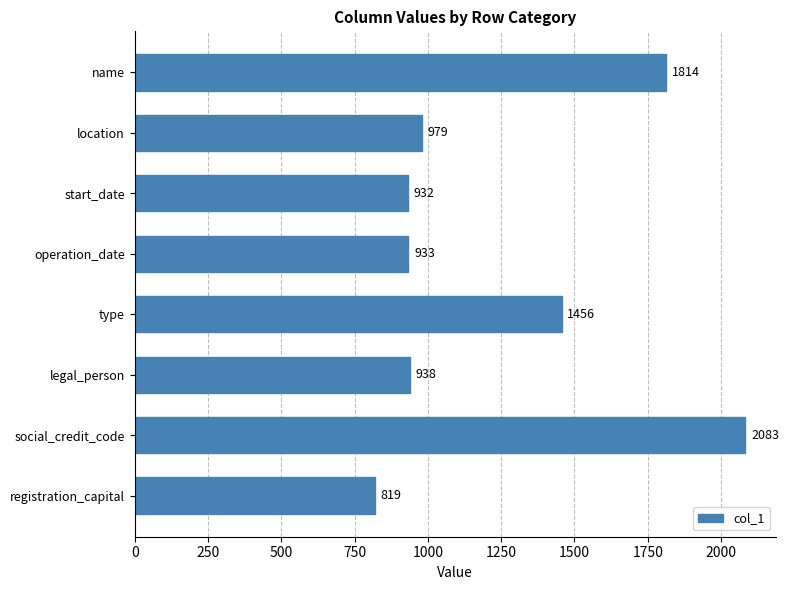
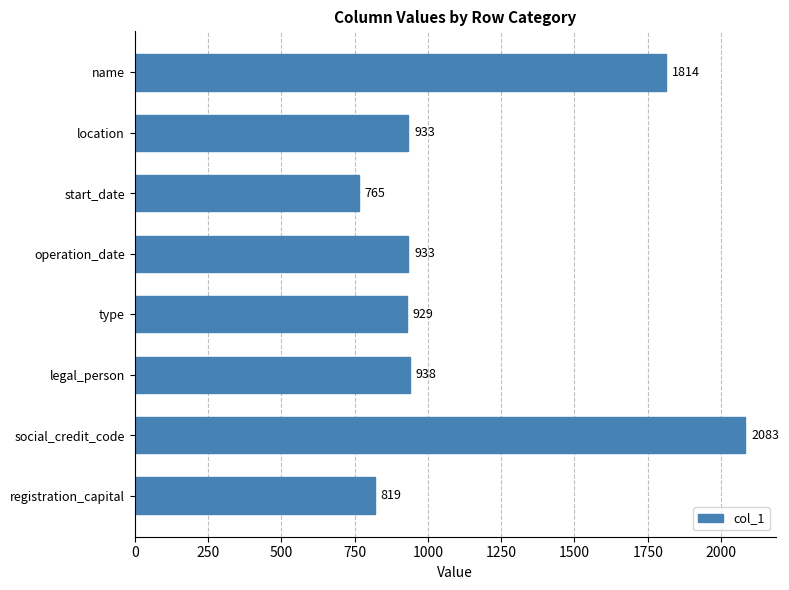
location: 979 -> 933
start_date: 932 -> 765
type: 1456 -> 929
